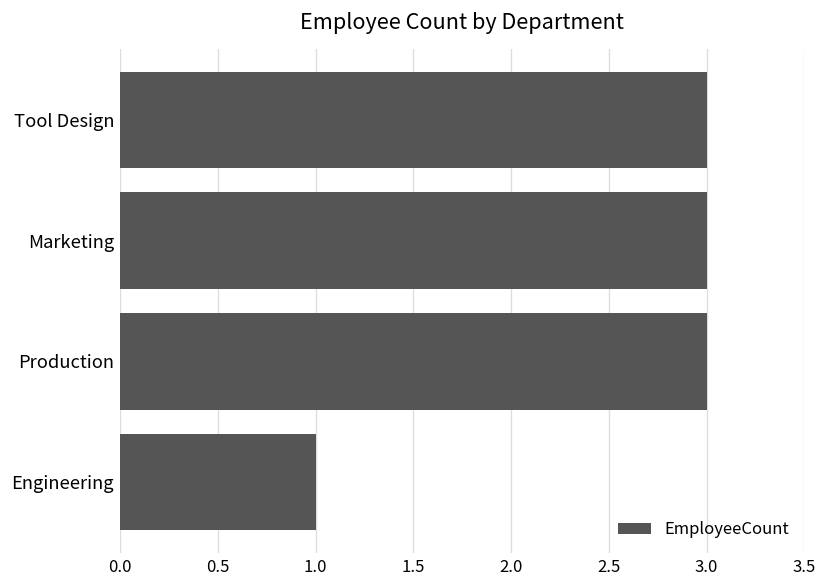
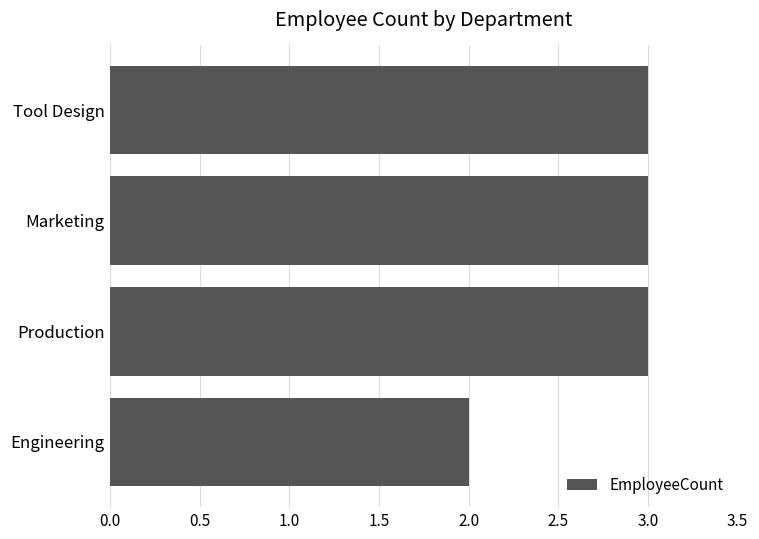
Engineering: 1 -> 2
